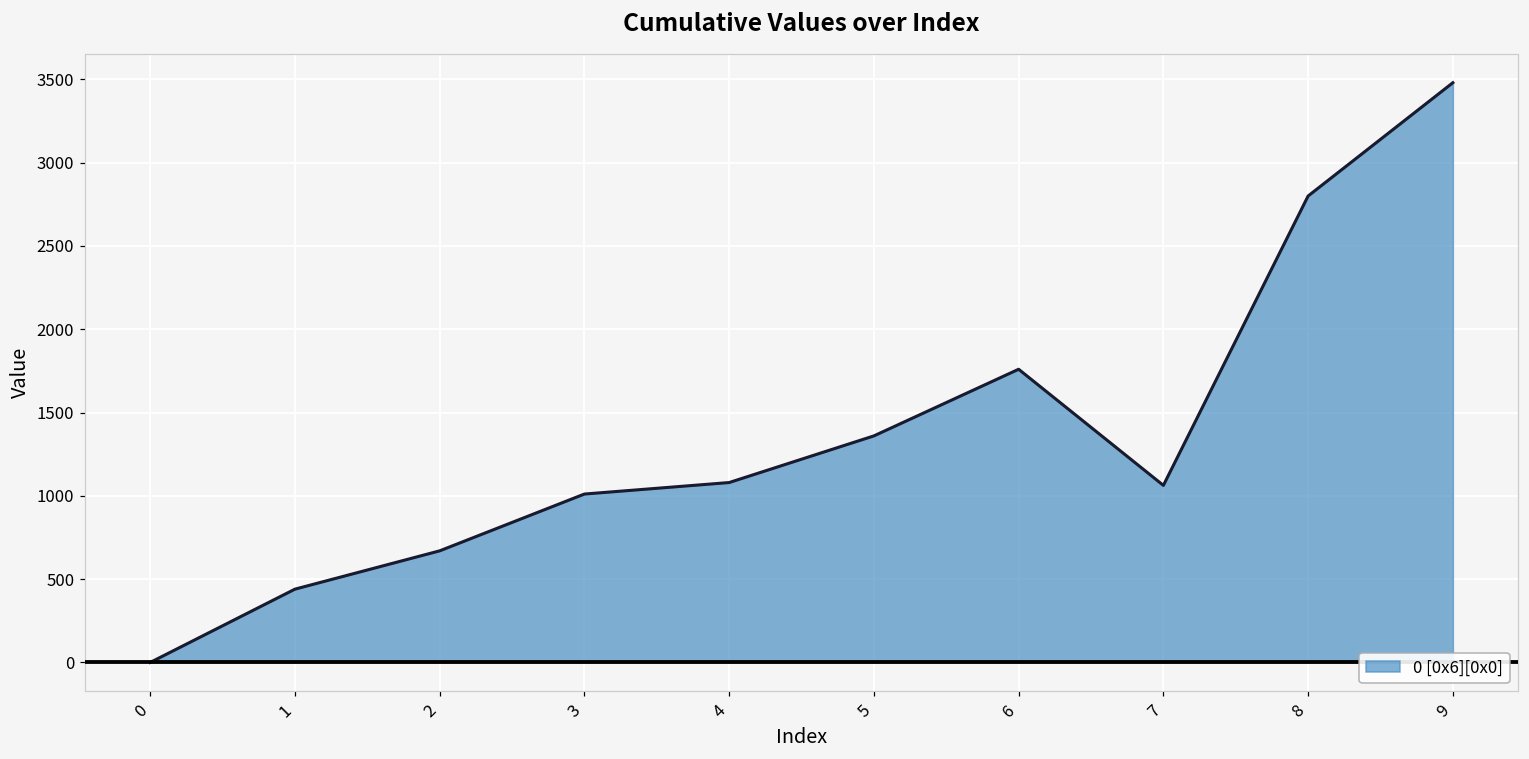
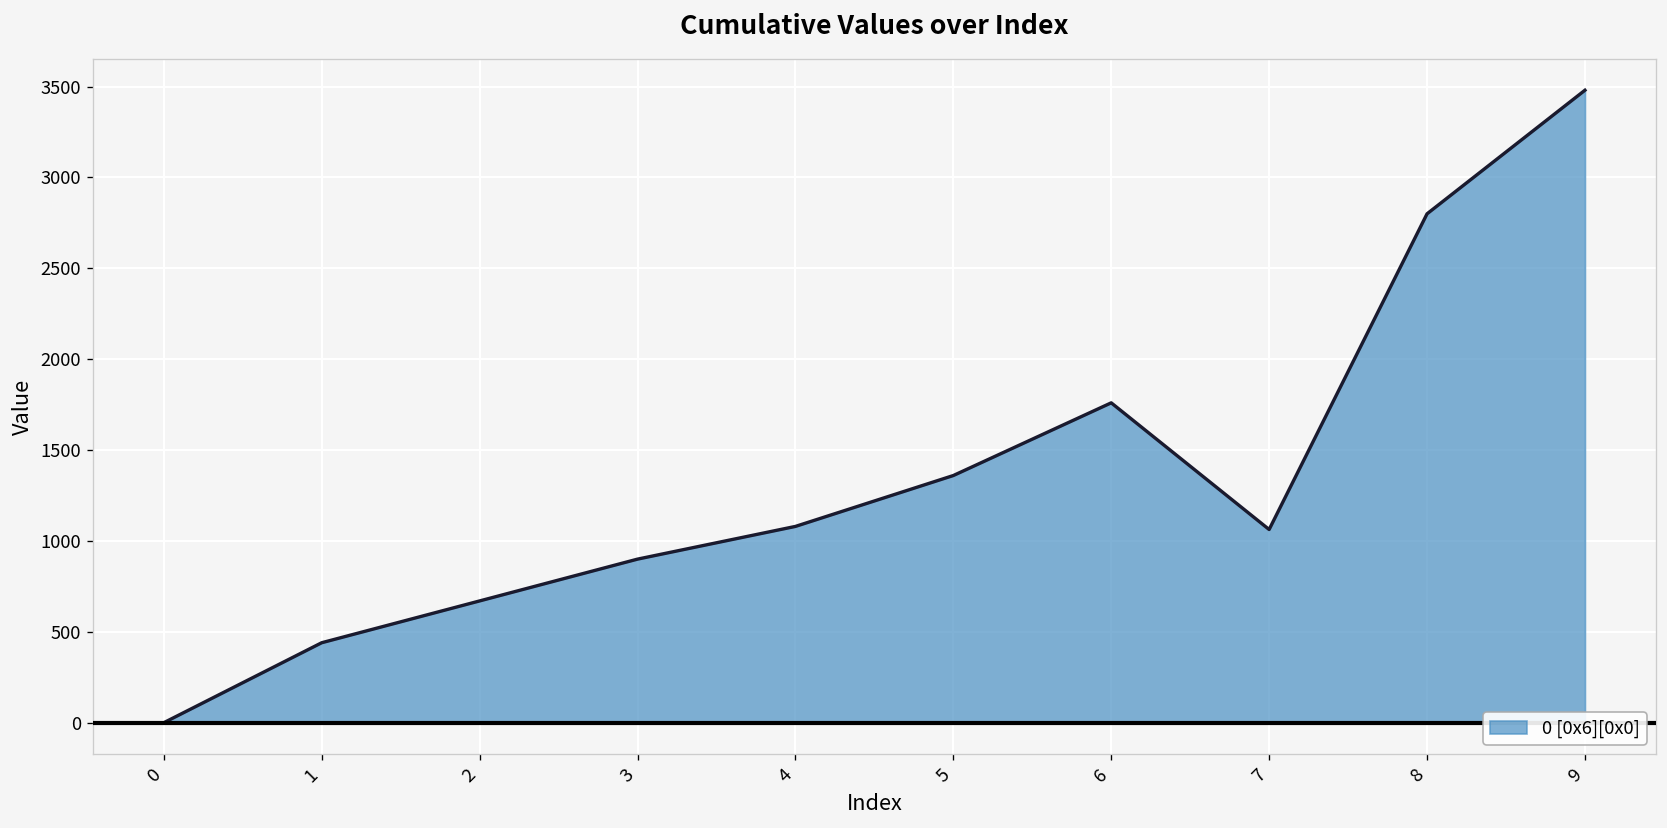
3: 1010 -> 900
